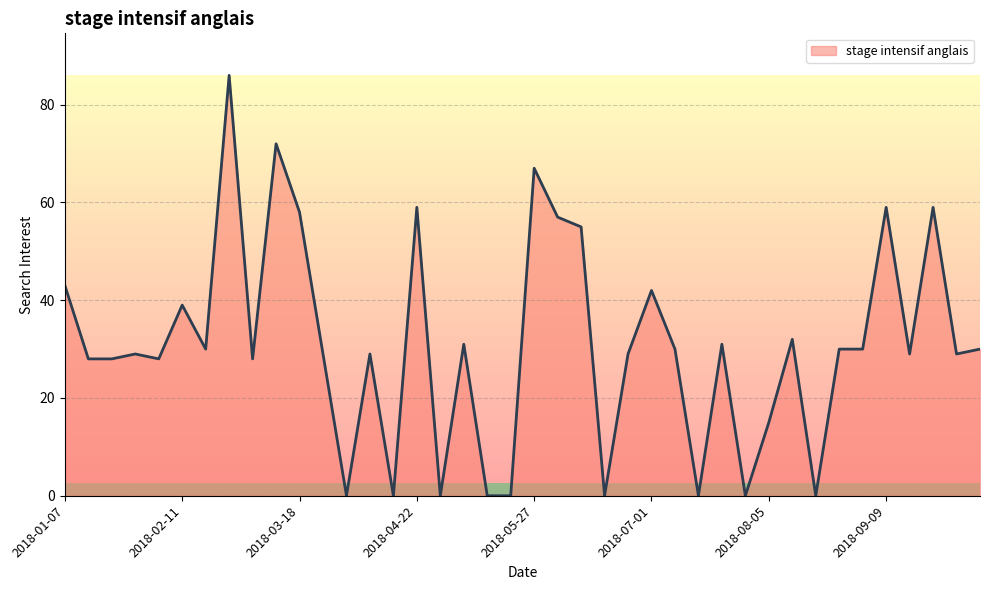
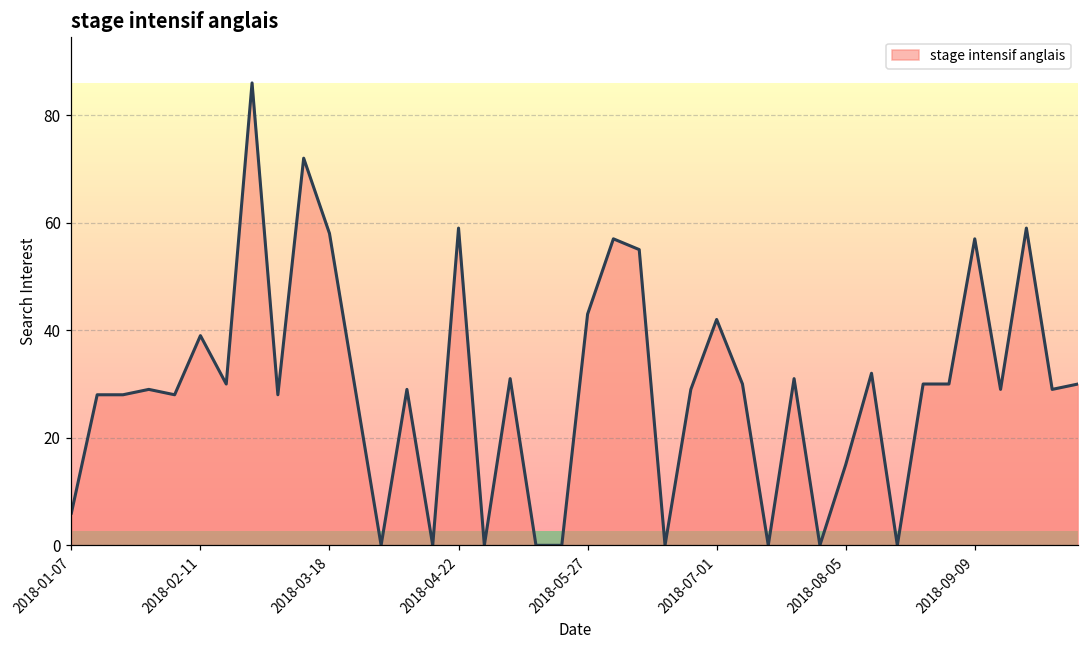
2018-01-07: 43 -> 6
2018-05-27: 67 -> 43
2018-09-09: 59 -> 57
